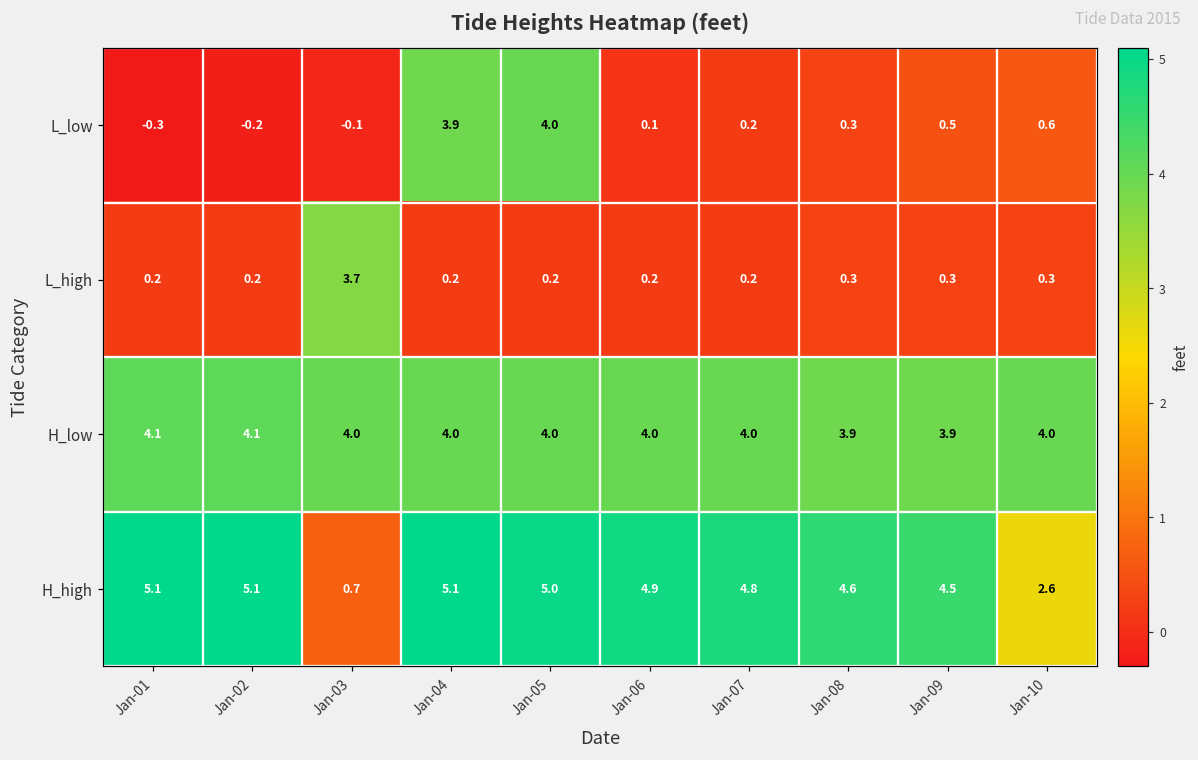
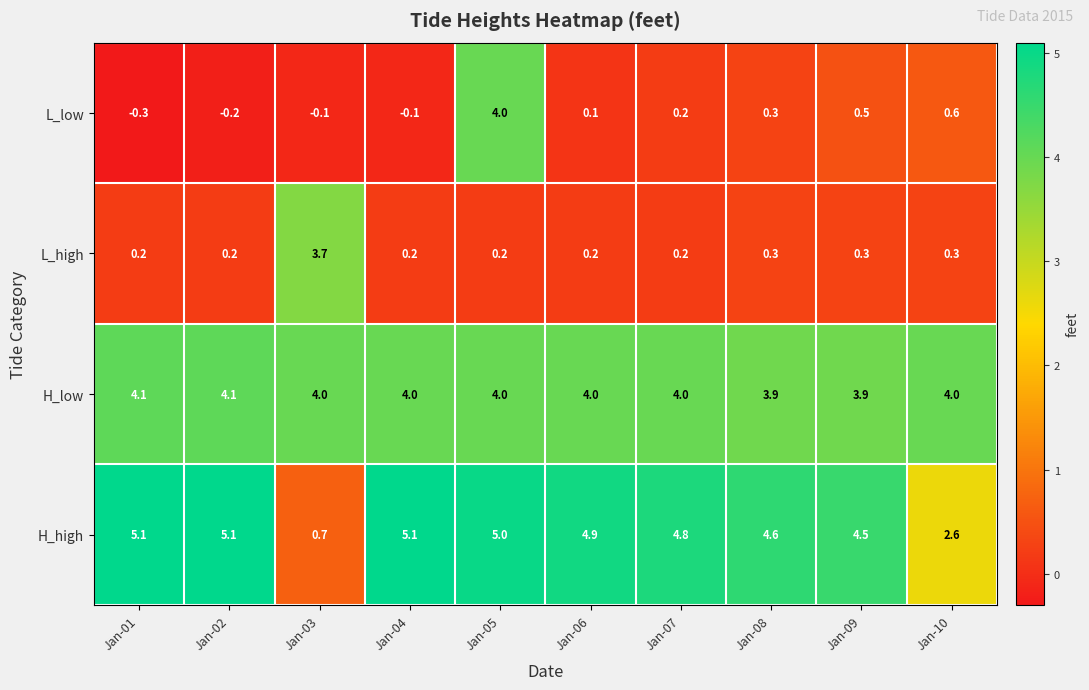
L_low, Jan-04: 3.9 -> -0.1
